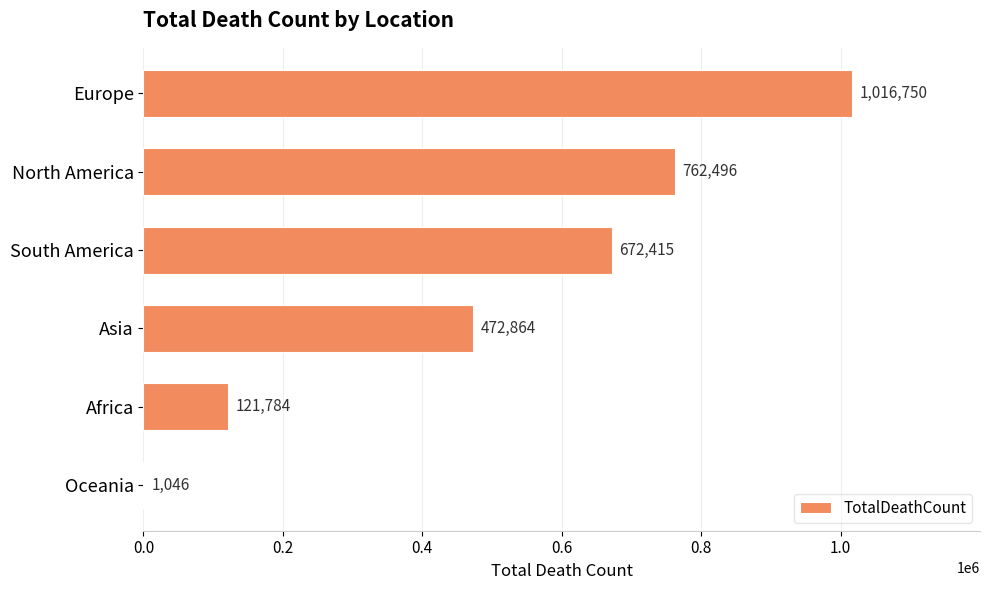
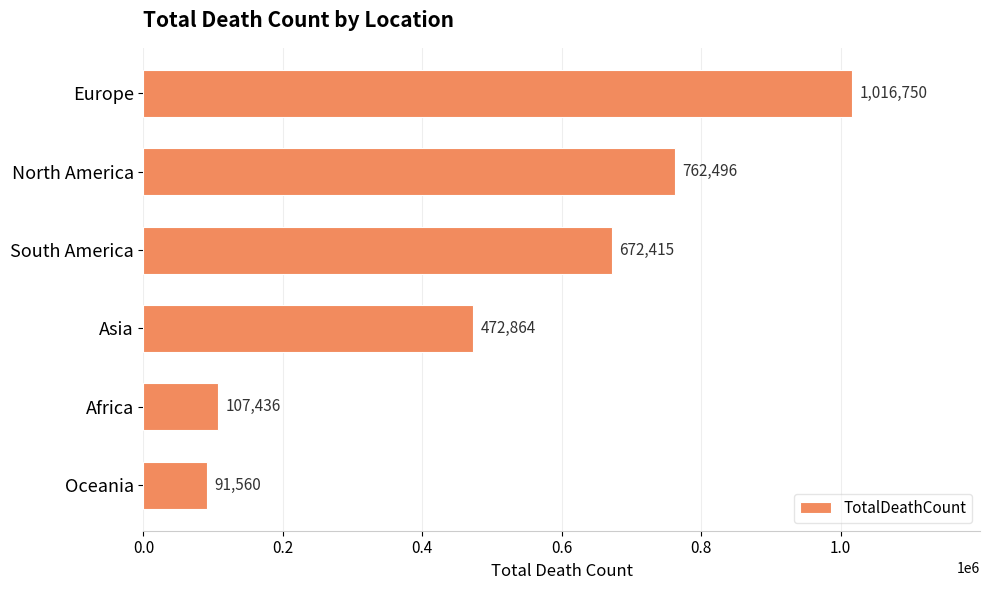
Africa: 121,784 -> 107,436
Oceania: 1,046 -> 91,560
